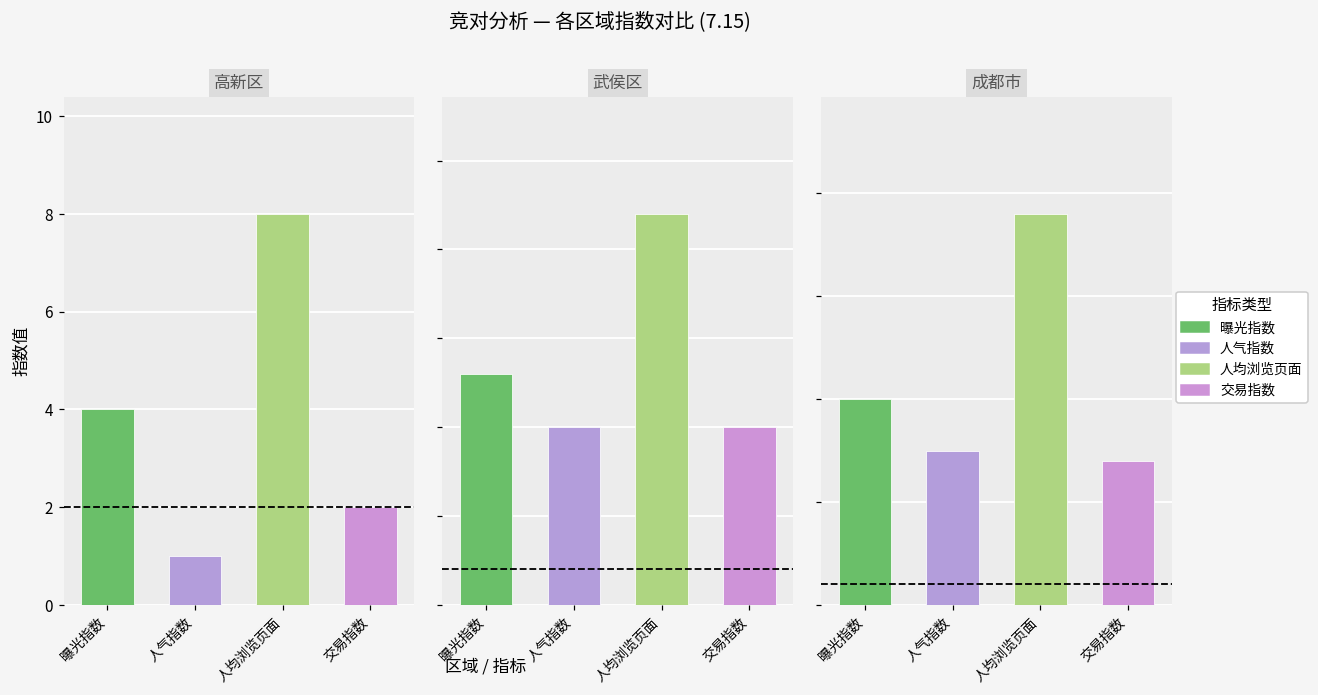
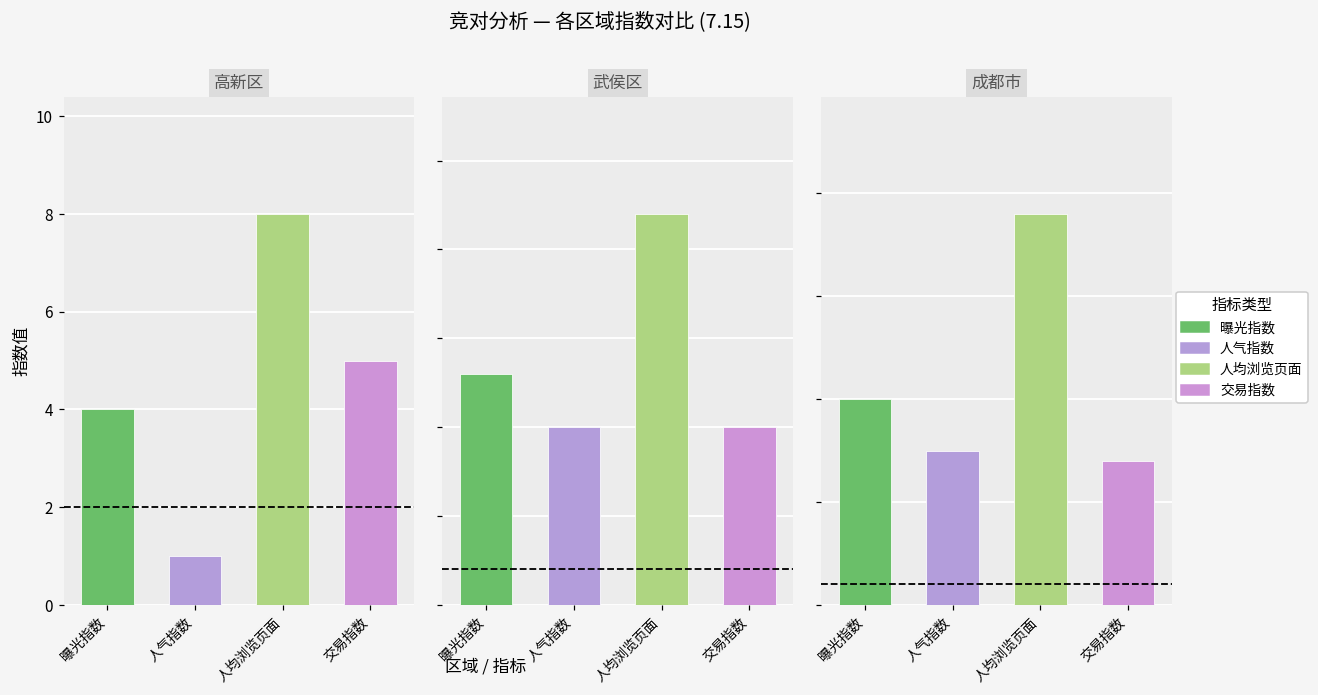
高新区, 交易指数: 2 -> 5
